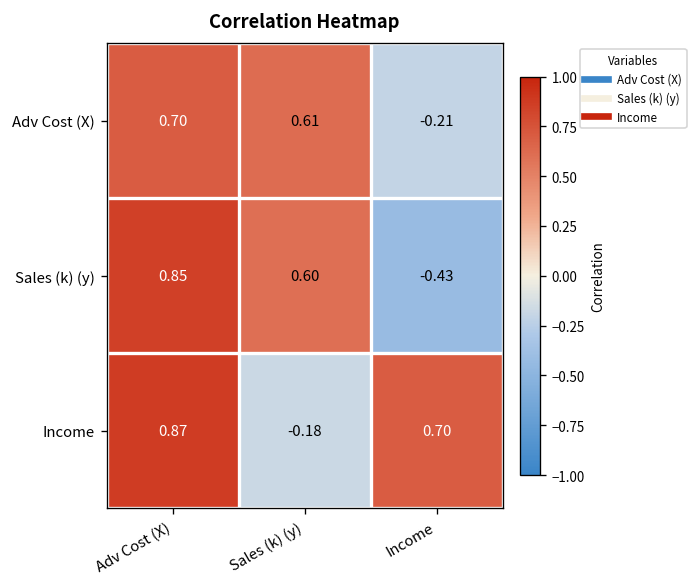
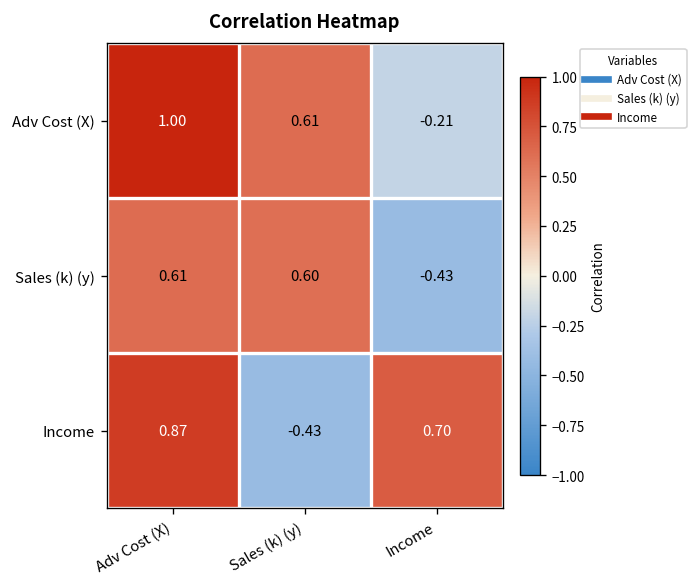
Adv Cost (X), Adv Cost (X): 0.70 -> 1.00
Sales (k) (y), Adv Cost (X): 0.85 -> 0.61
Income, Sales (k) (y): -0.18 -> -0.43
